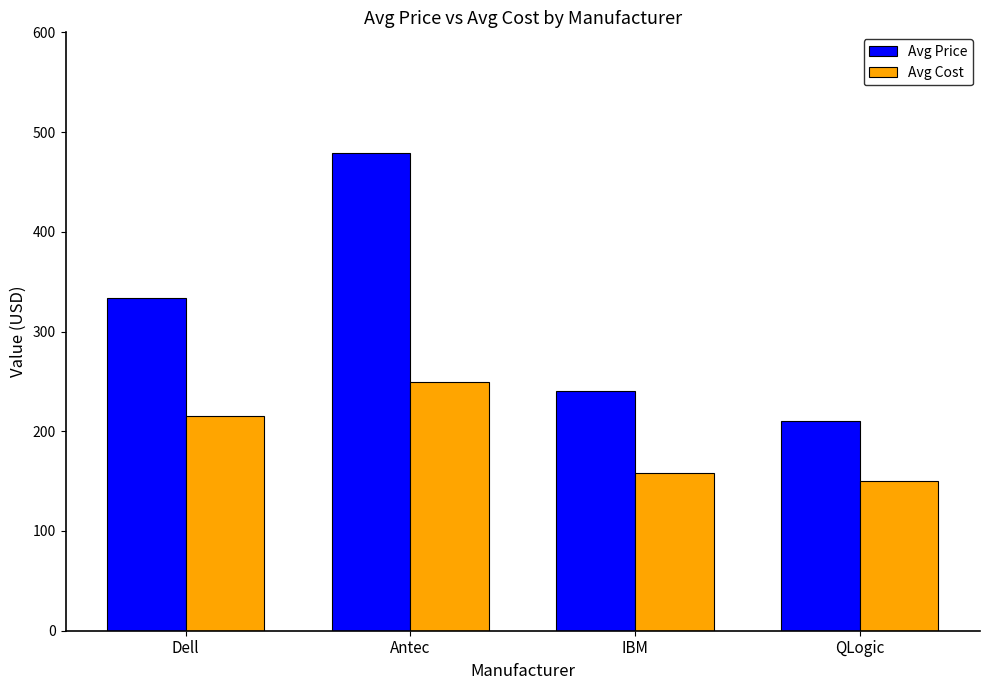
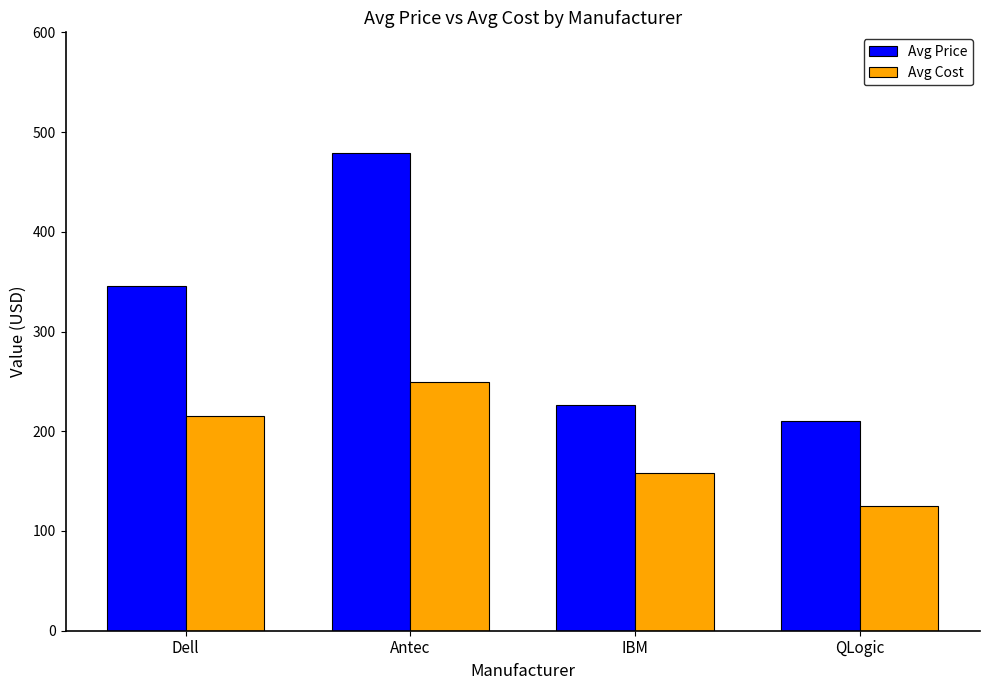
Avg Price, Dell: 330 -> 350
Avg Price, IBM: 240 -> 230
Avg Cost, QLogic: 150 -> 120
